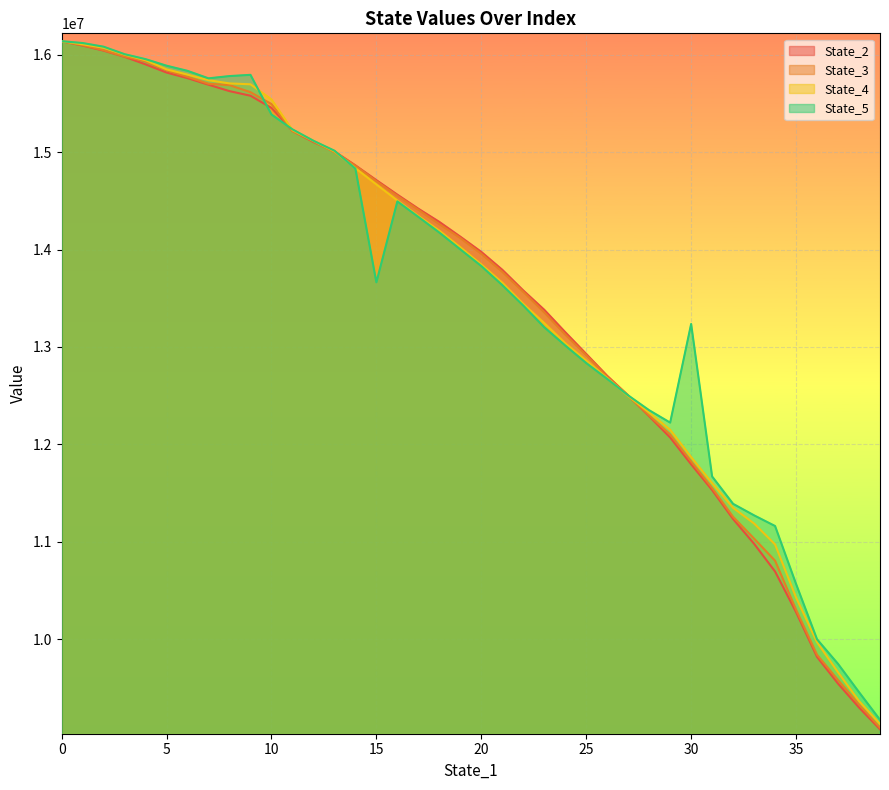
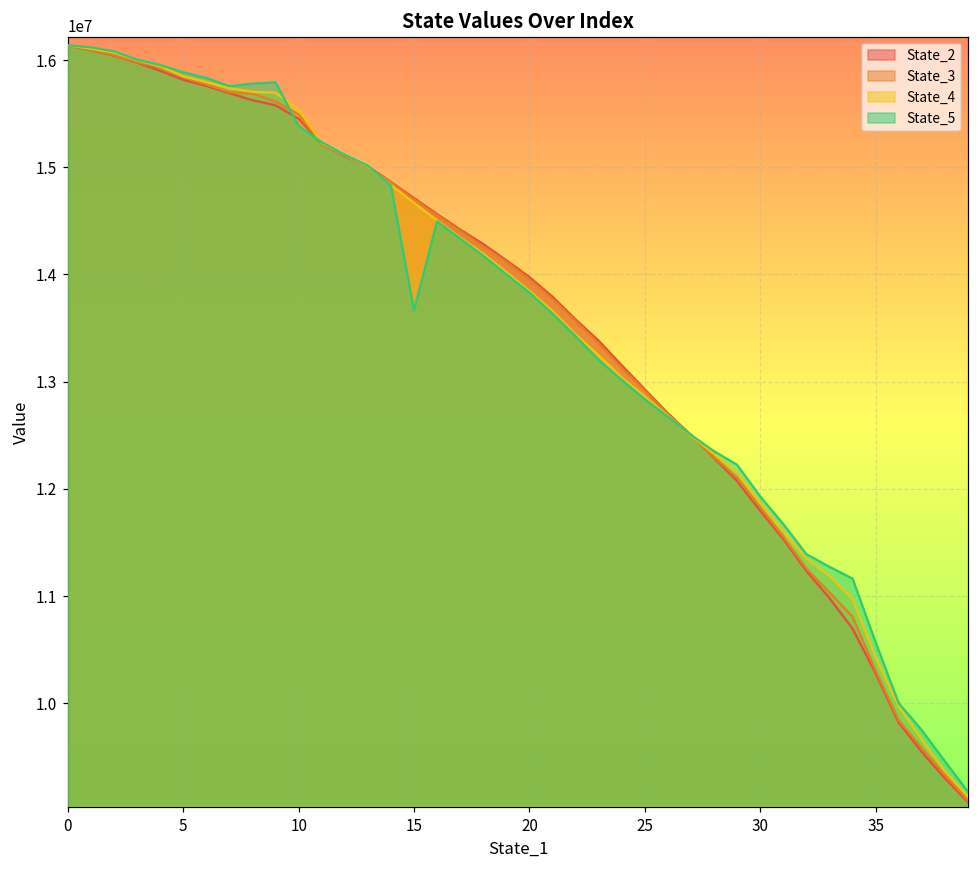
State_5, 30: 13200000 -> 11900000
